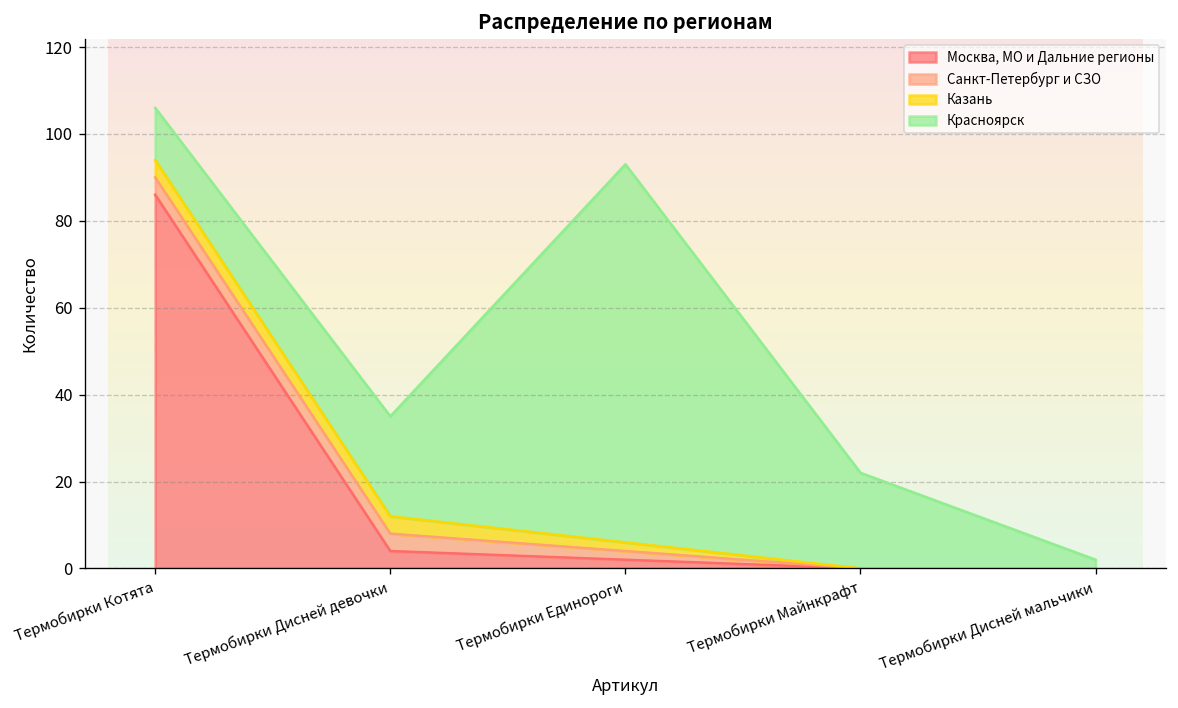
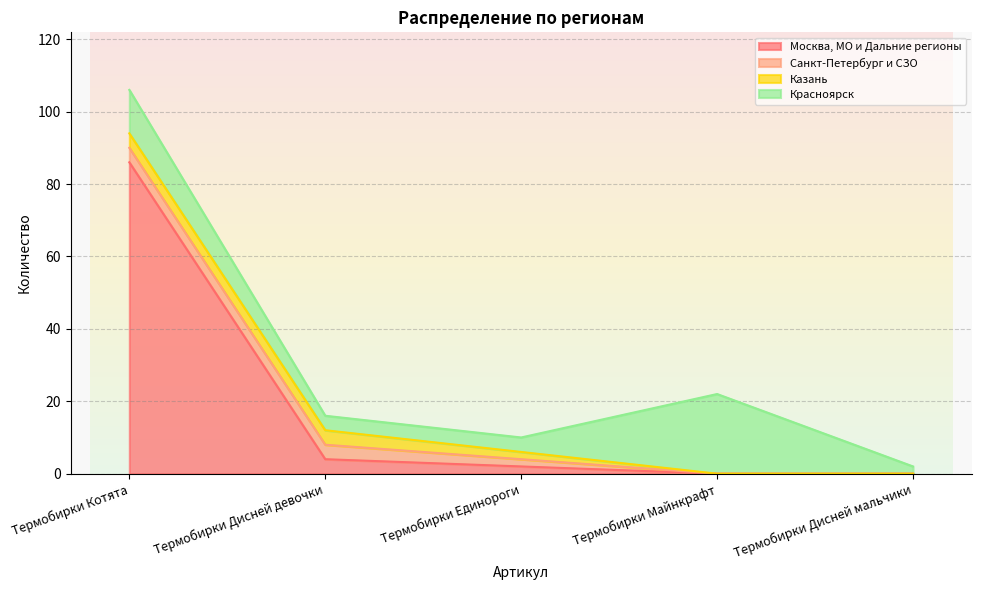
Красноярск, Термобирки Дисней девочки: 23 -> 4
Красноярск, Термобирки Единороги: 87 -> 4
